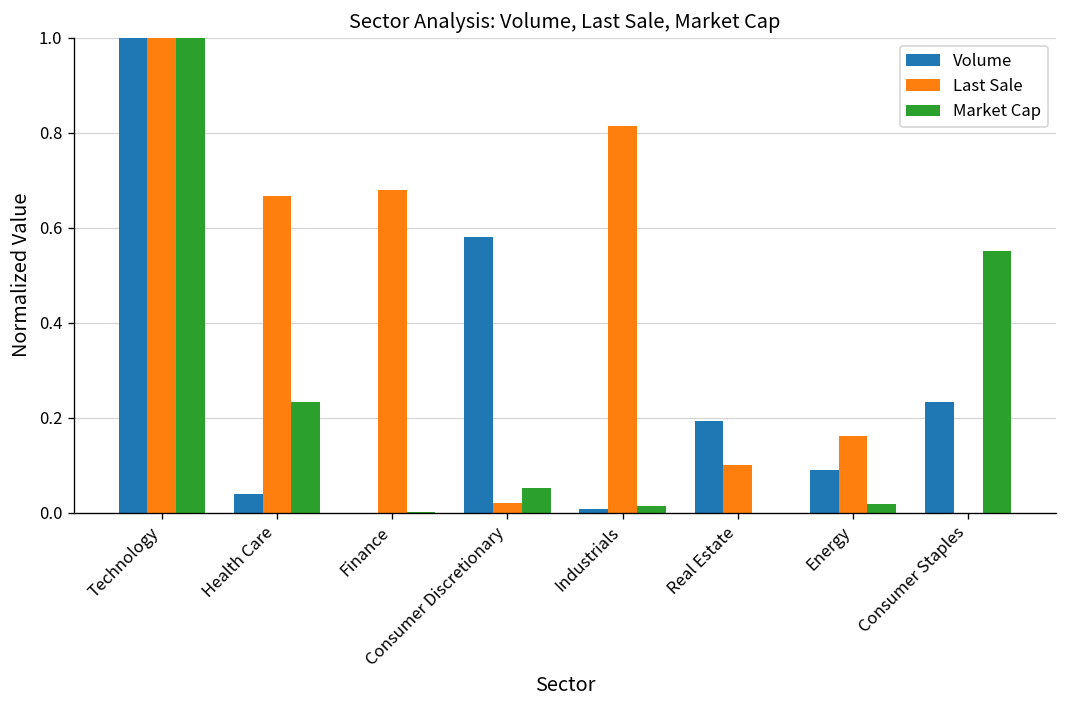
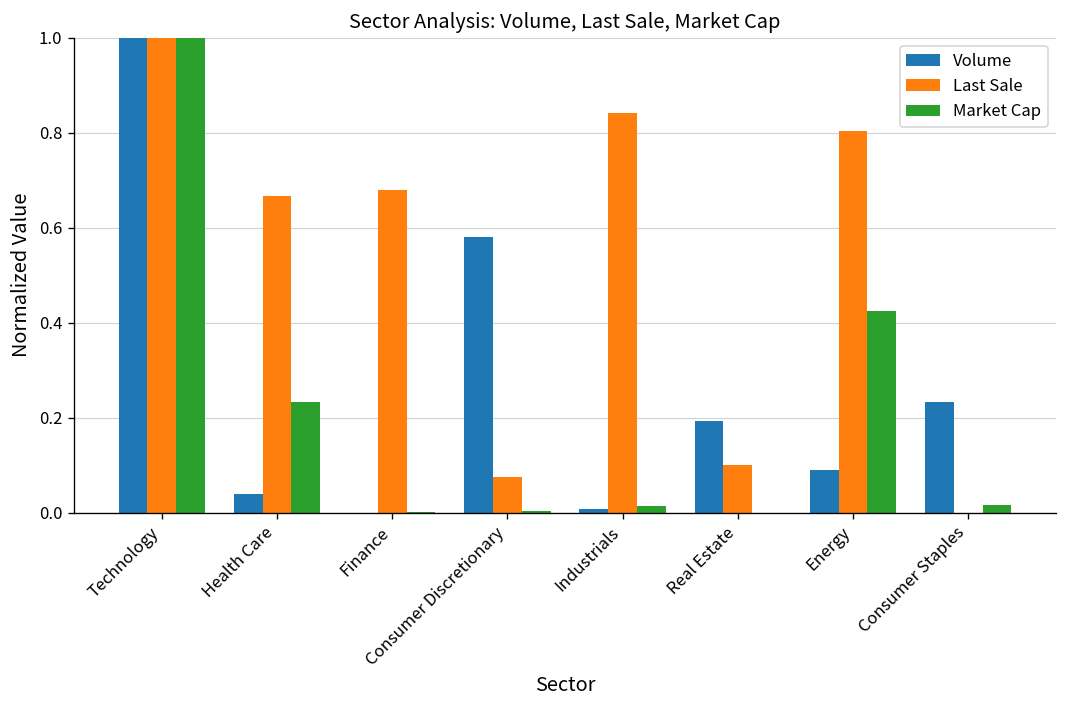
Last Sale, Consumer Discretionary: 0.02 -> 0.07
Market Cap, Consumer Discretionary: 0.05 -> 0.00
Last Sale, Industrials: 0.81 -> 0.84
Last Sale, Energy: 0.16 -> 0.80
Market Cap, Energy: 0.02 -> 0.43
Market Cap, Consumer Staples: 0.55 -> 0.02
